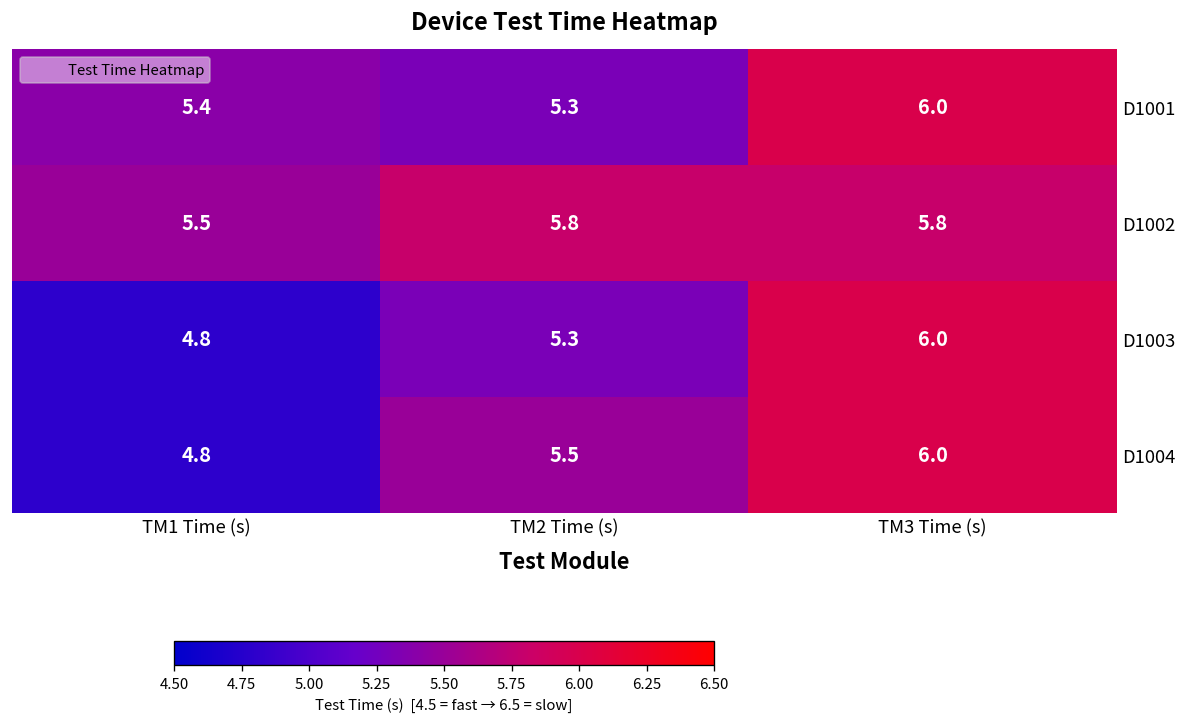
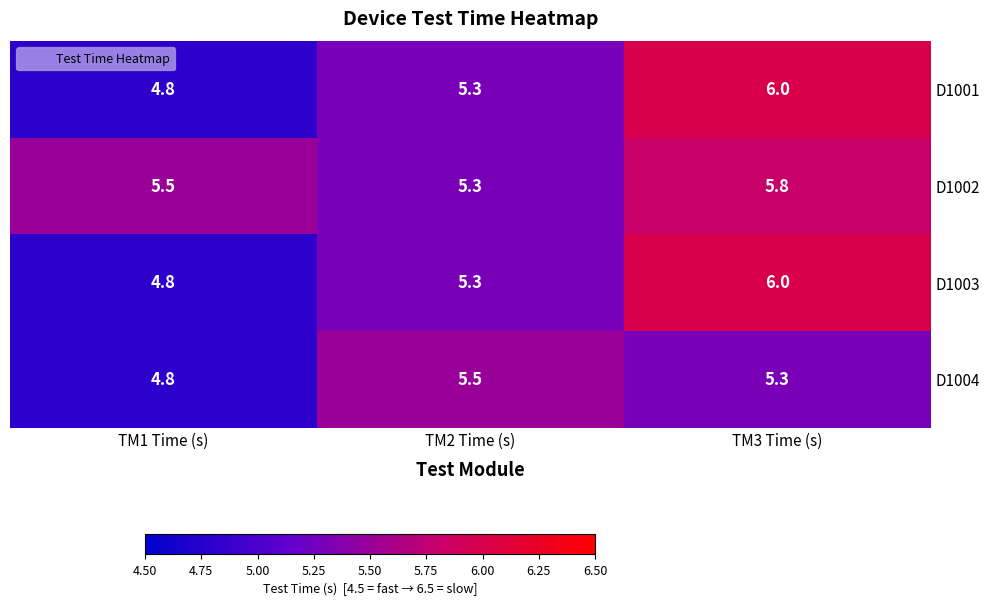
D1001, TM1 Time (s): 5.4 -> 4.8
D1002, TM2 Time (s): 5.8 -> 5.3
D1004, TM3 Time (s): 6.0 -> 5.3
